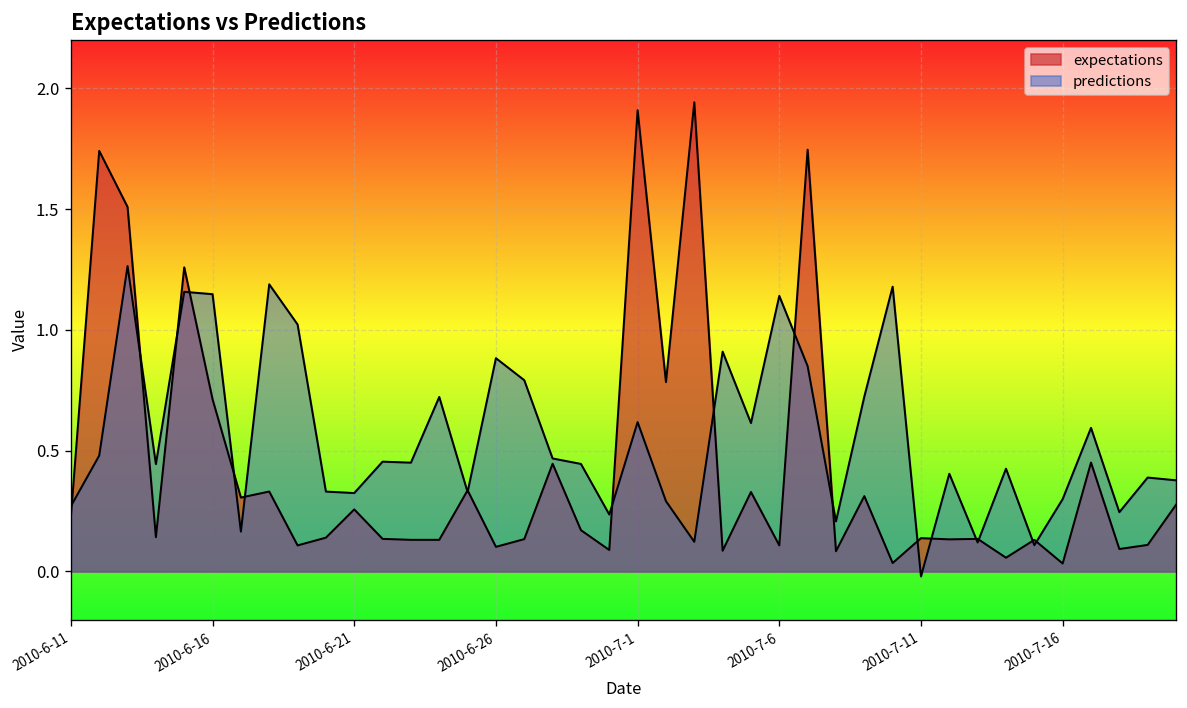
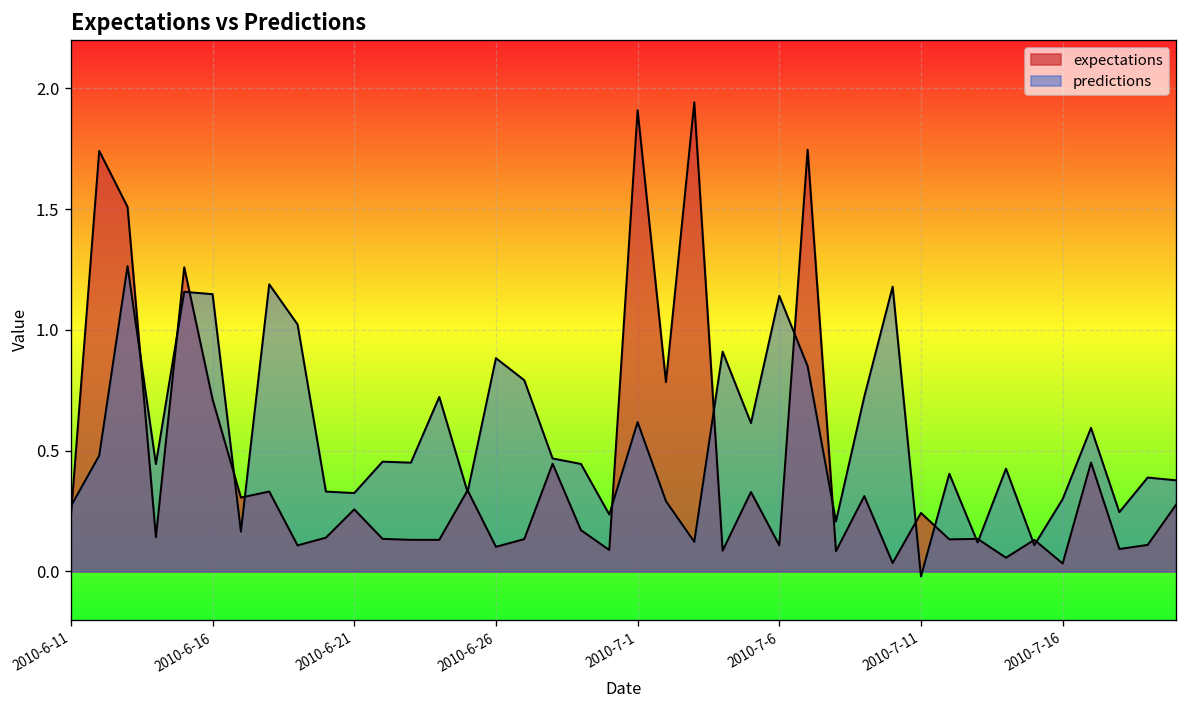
expectations, 2010-7-11: 0.14 -> 0.24
